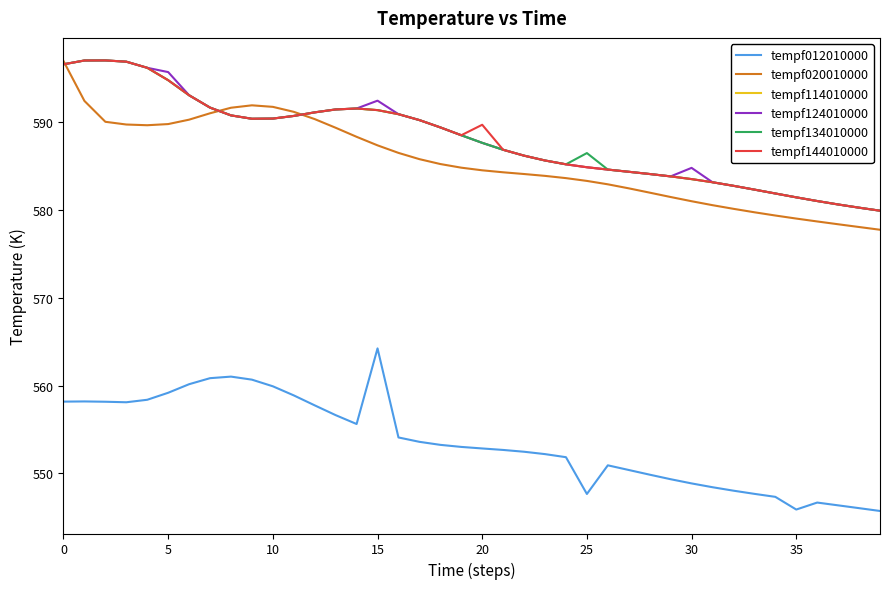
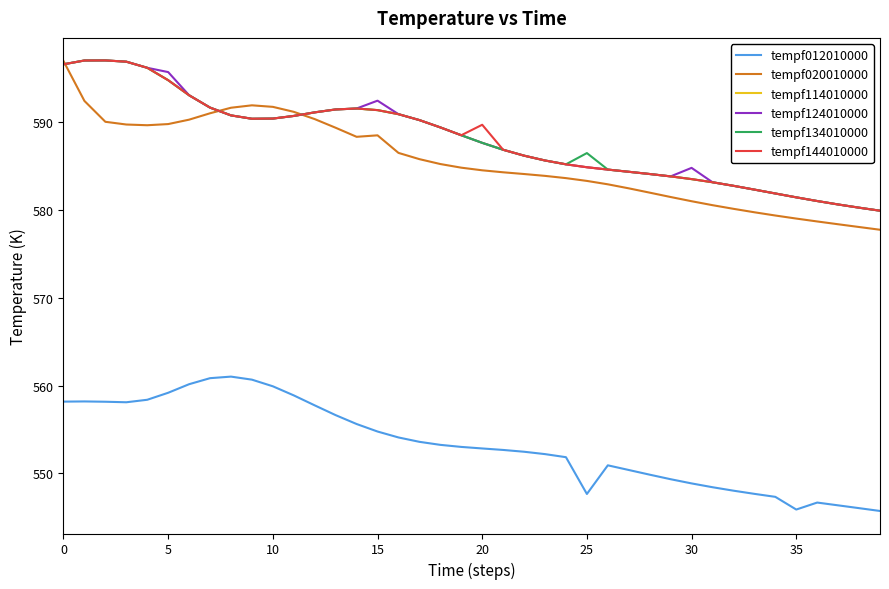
tempf012010000, 15: 564 -> 555
tempf020010000, 15: 587 -> 588
